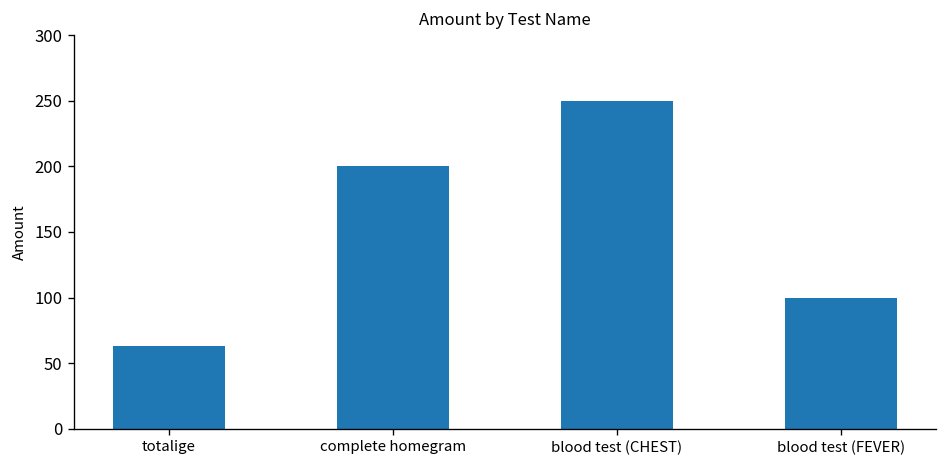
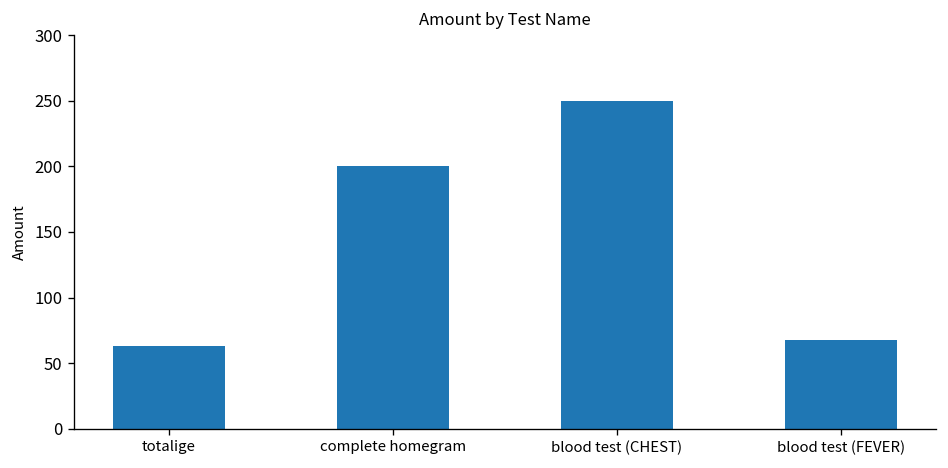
blood test (FEVER): 100 -> 68
